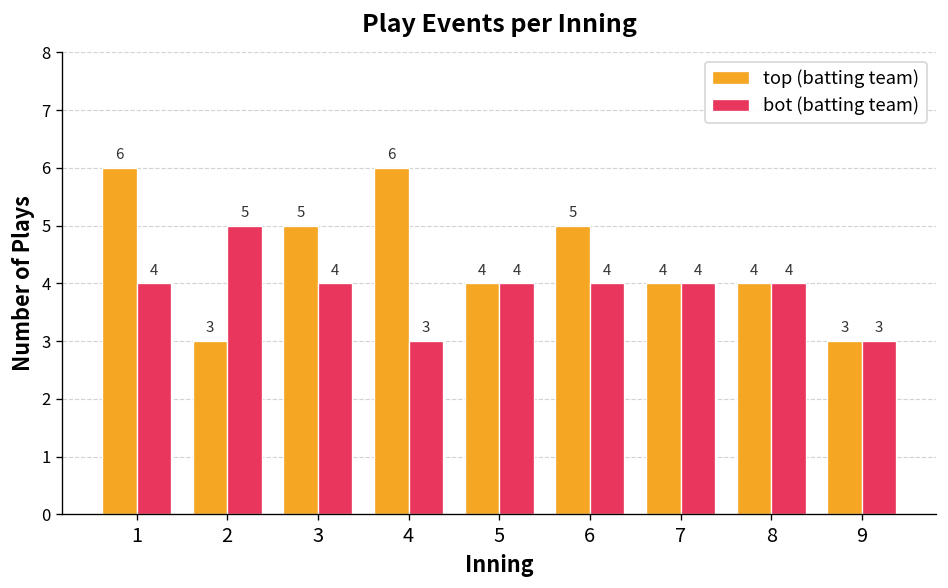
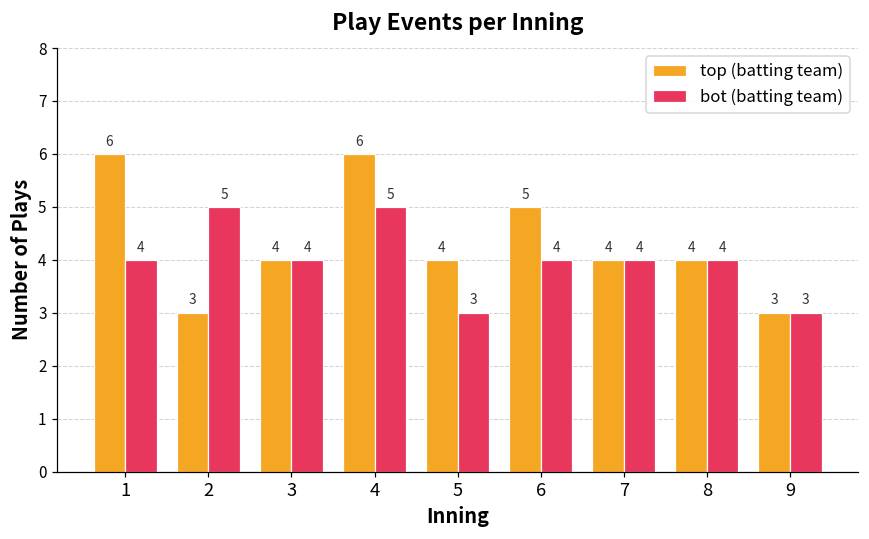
top (batting team), 3: 5 -> 4
bot (batting team), 4: 3 -> 5
bot (batting team), 5: 4 -> 3
